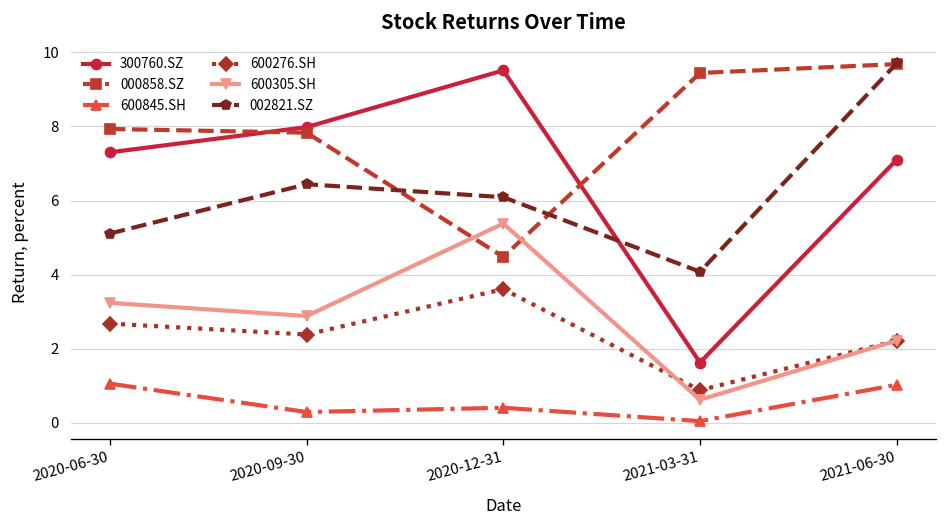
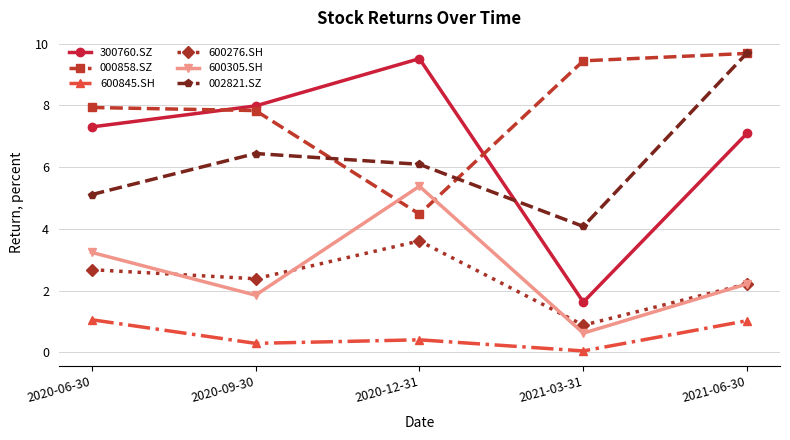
600305.SH, 2020-09-30: 2.9 -> 1.9
